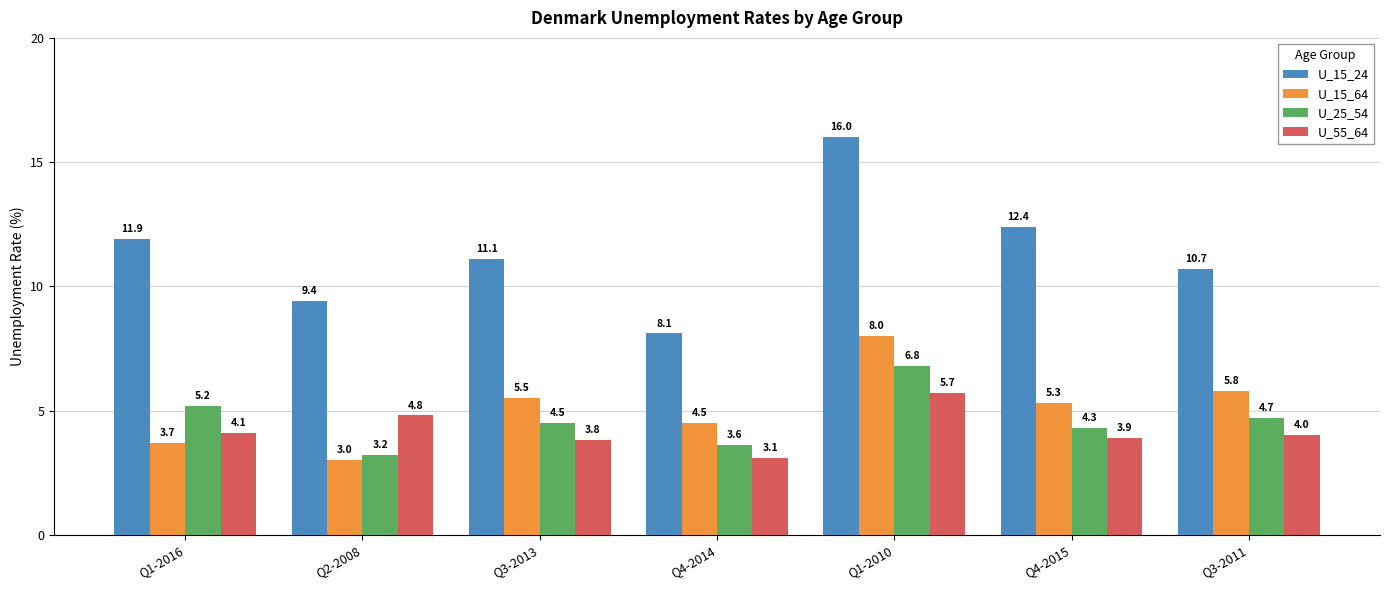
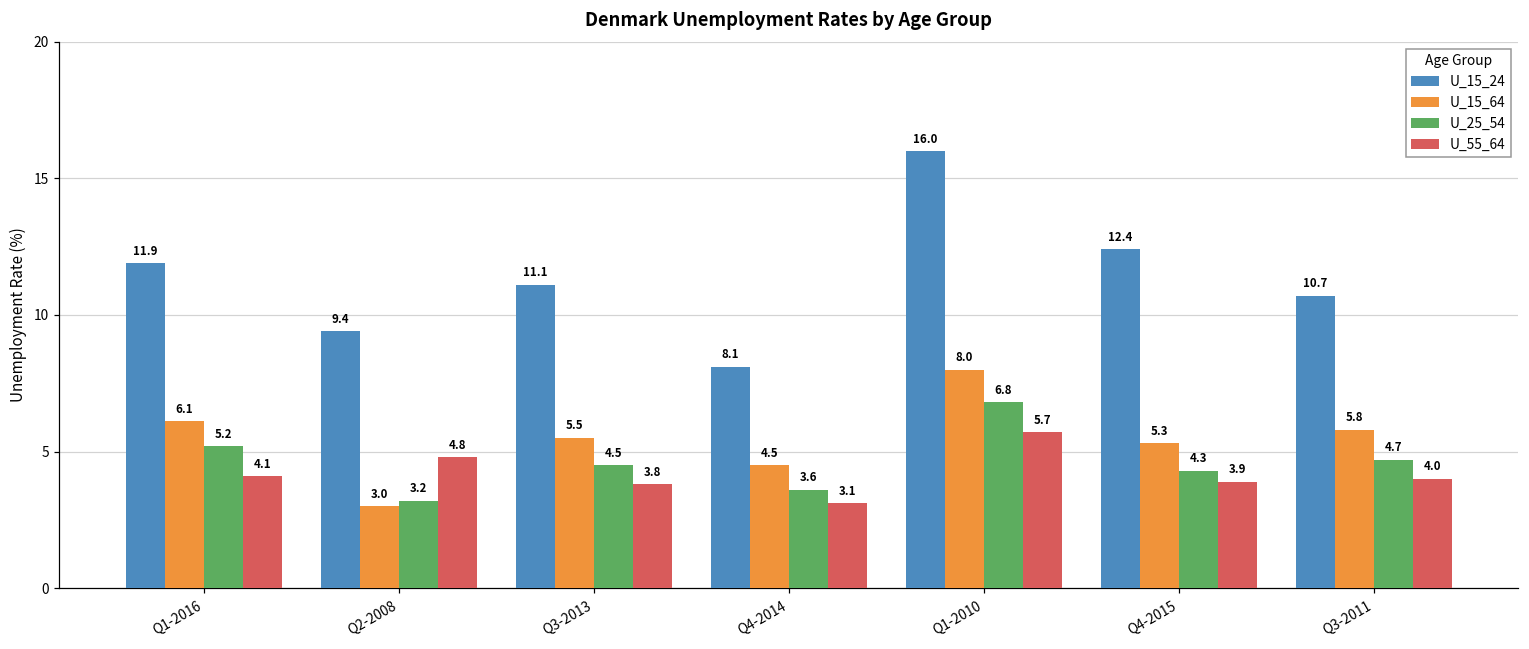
U_15_64, Q1-2016: 3.7 -> 6.1
